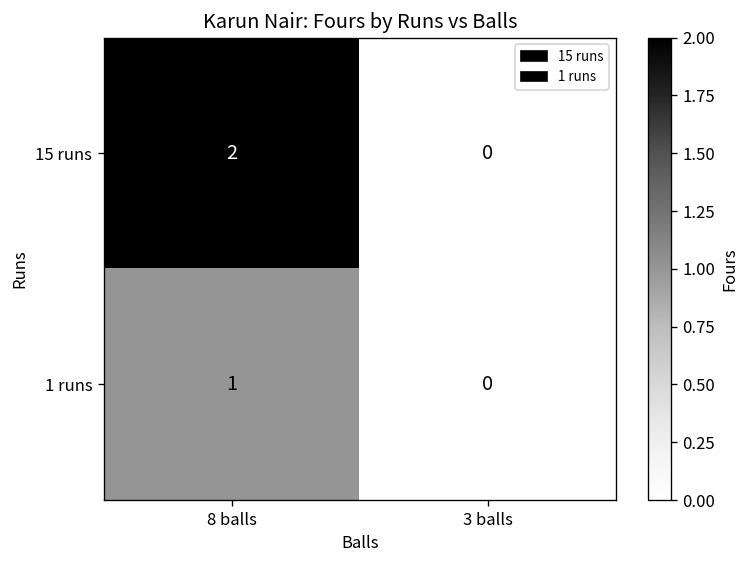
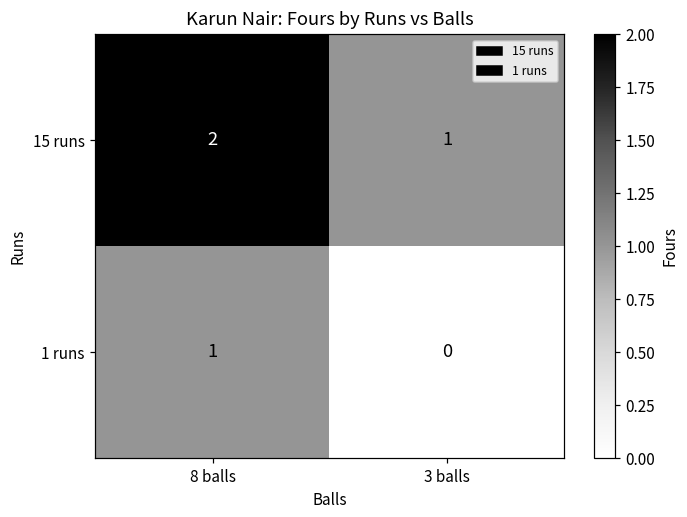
15 runs, 3 balls: 0 -> 1
